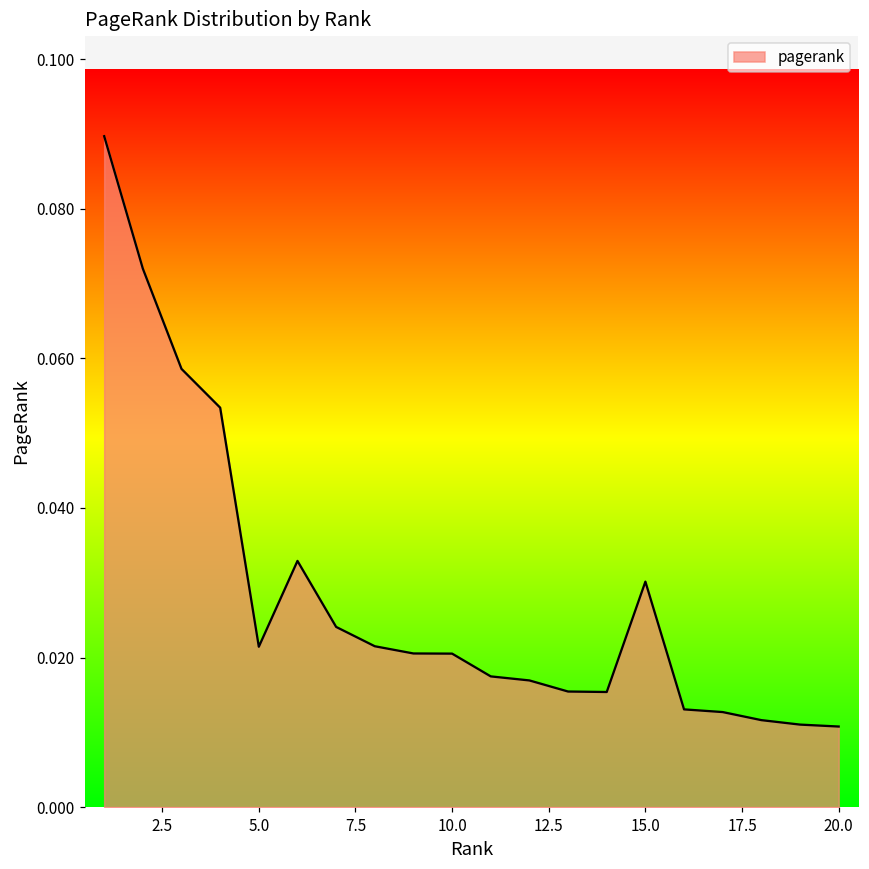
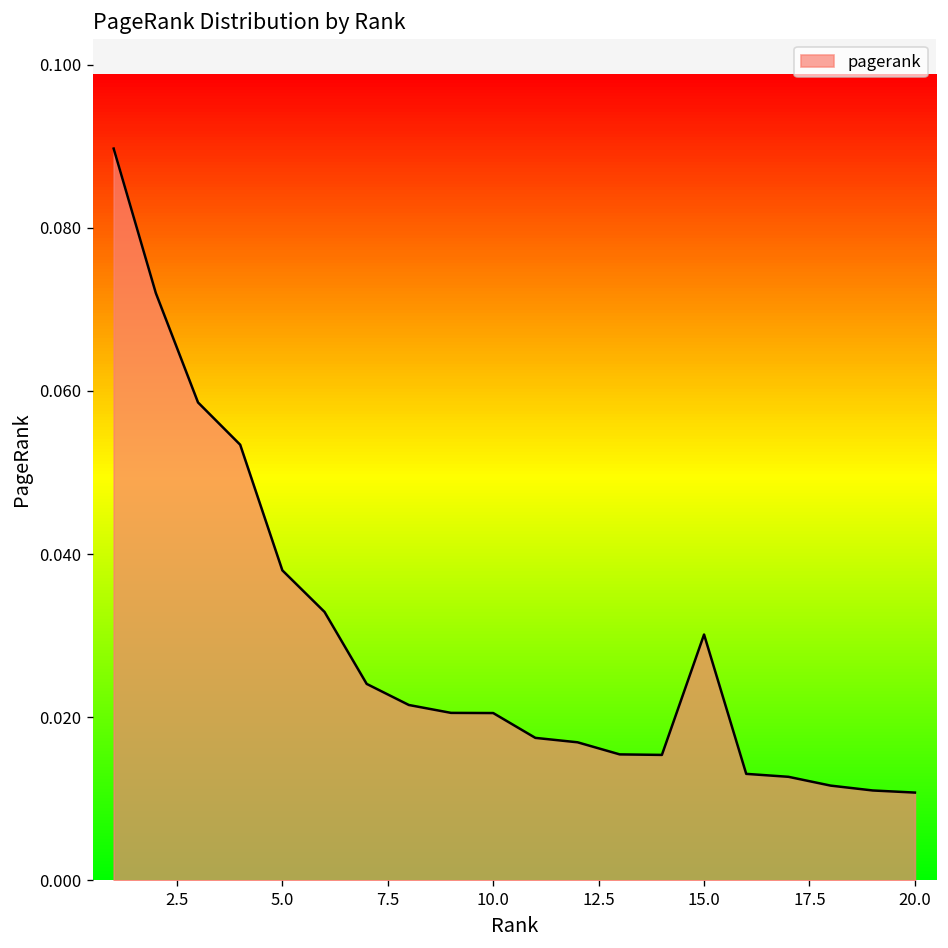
5.0: 0.021 -> 0.038
